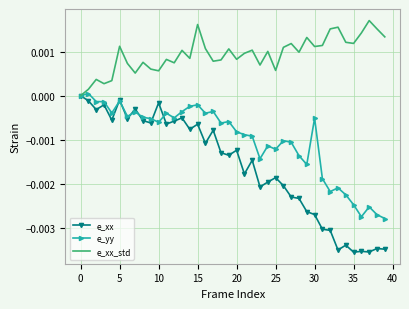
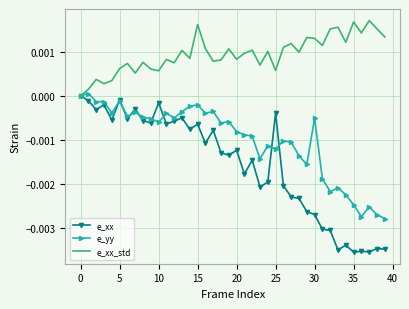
e_xx_std, 5: 0.0011 -> 0.0006
e_xx, 25: -0.0019 -> -0.0004
e_xx_std, 30: 0.0011 -> 0.0013
e_xx_std, 35: 0.0012 -> 0.0017
